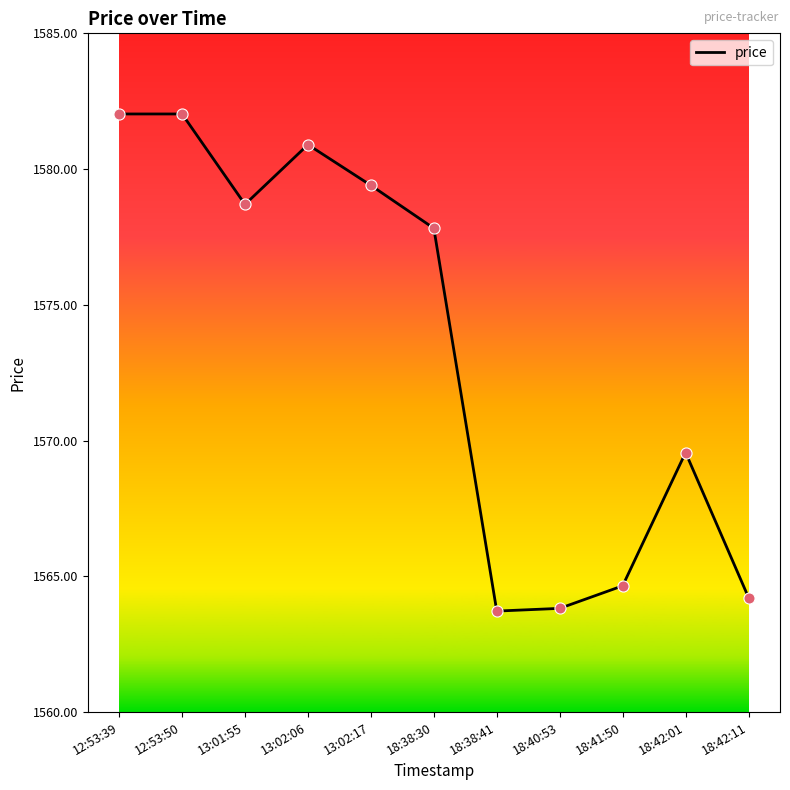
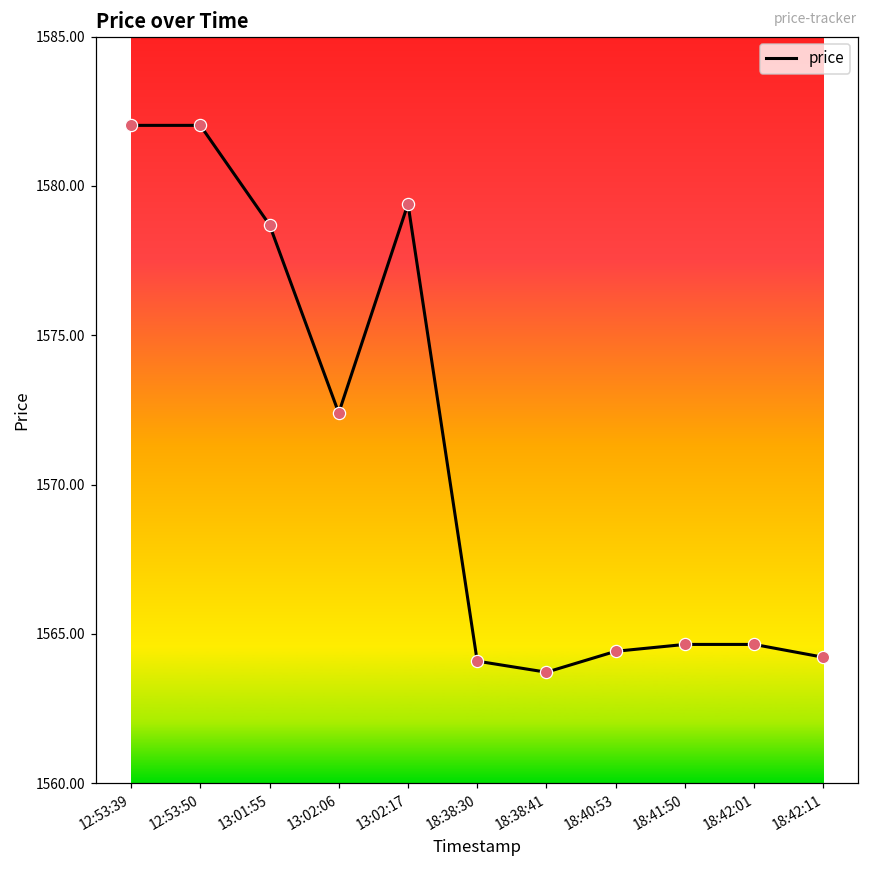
13:02:06: 1580.9 -> 1572.4
18:38:30: 1577.8 -> 1564.1
18:40:53: 1563.8 -> 1564.4
18:42:01: 1569.6 -> 1564.7
